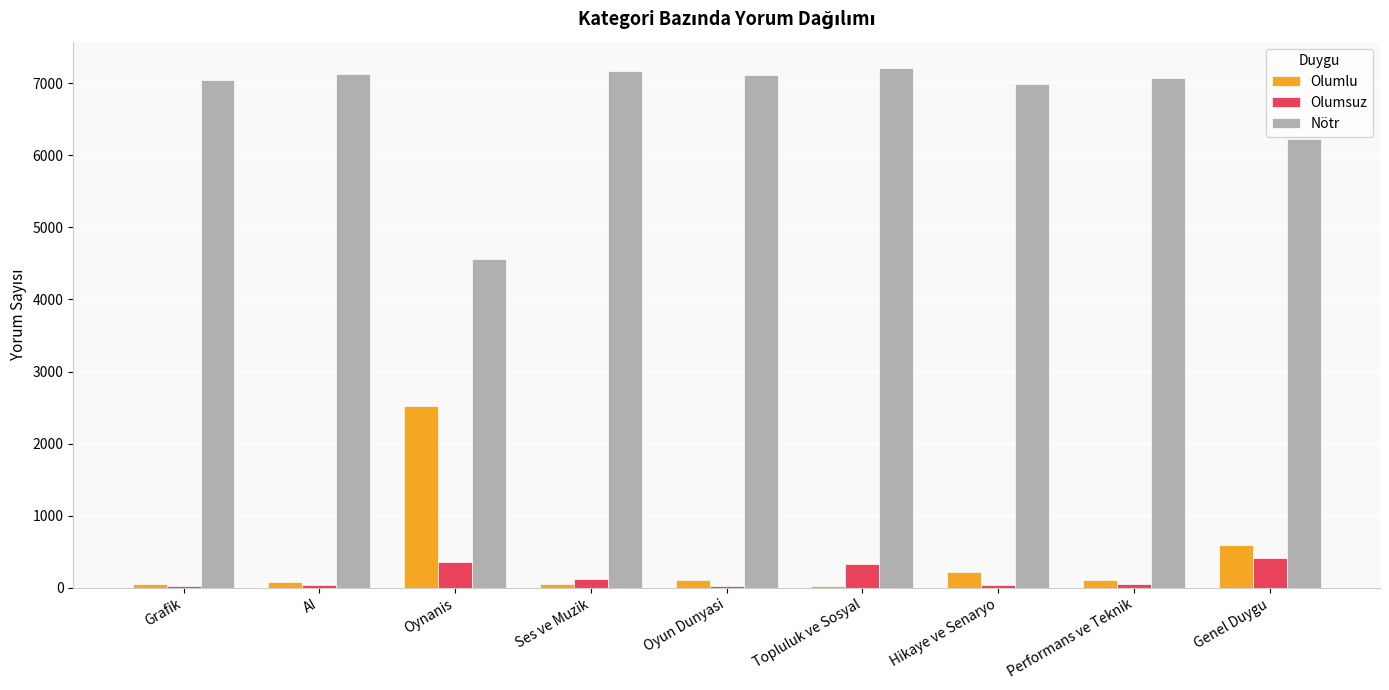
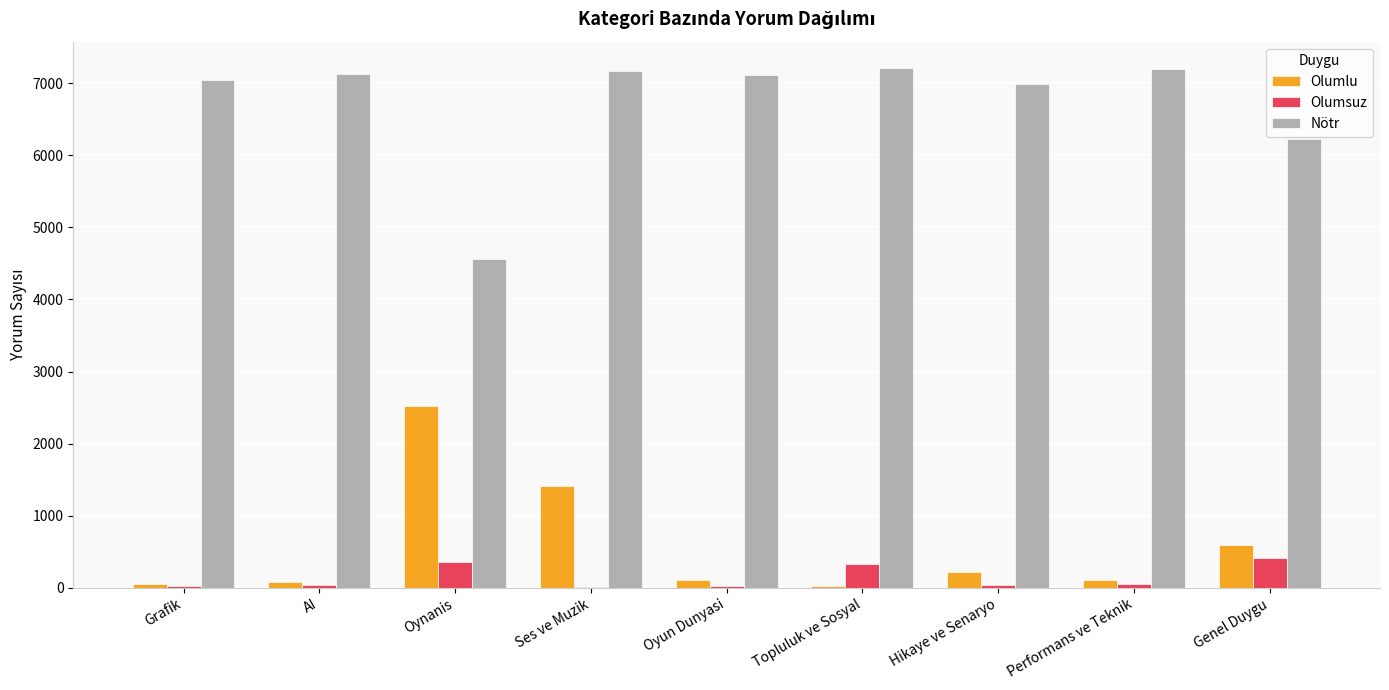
Olumlu, Ses ve Muzik: 100 -> 1400
Olumsuz, Ses ve Muzik: 100 -> 0
Nötr, Performans ve Teknik: 7100 -> 7200
